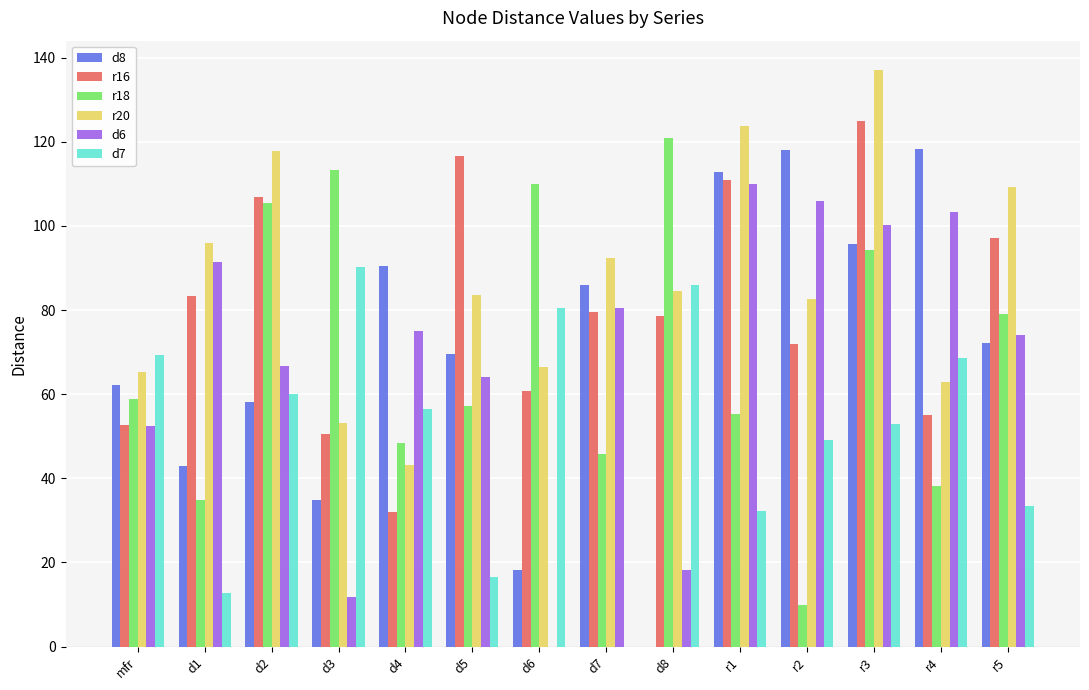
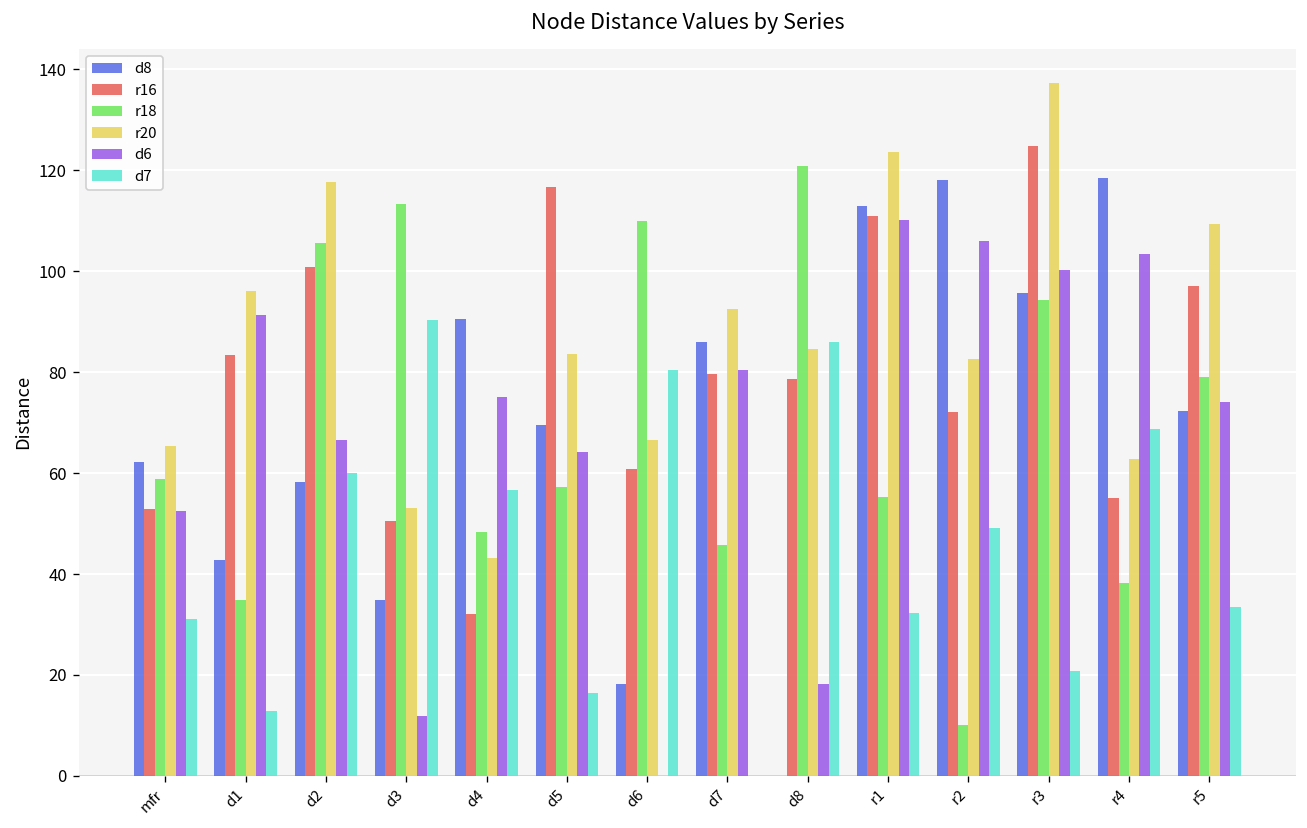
d7, mfr: 69 -> 31
r16, d2: 107 -> 101
d7, r3: 53 -> 21
